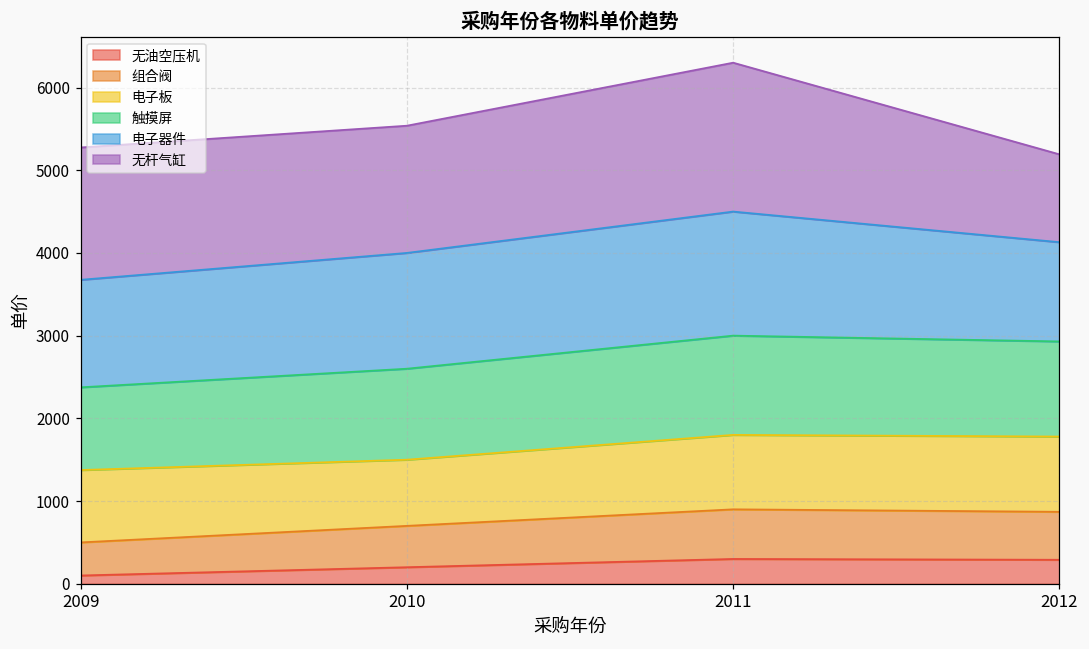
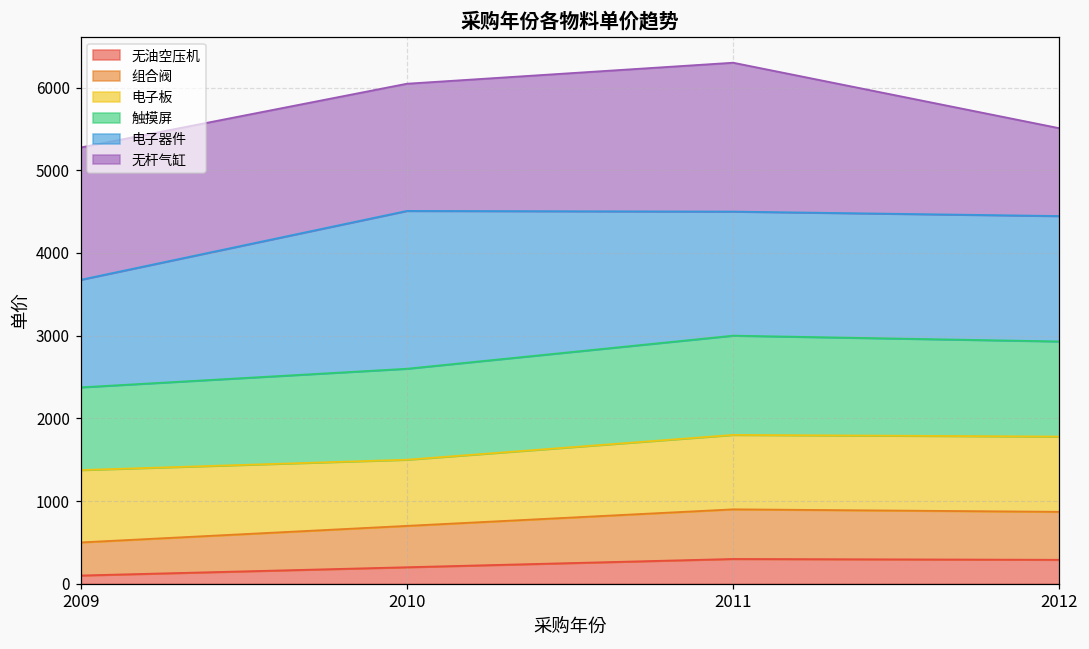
电子器件, 2010: 1400 -> 1900
电子器件, 2012: 1200 -> 1500
